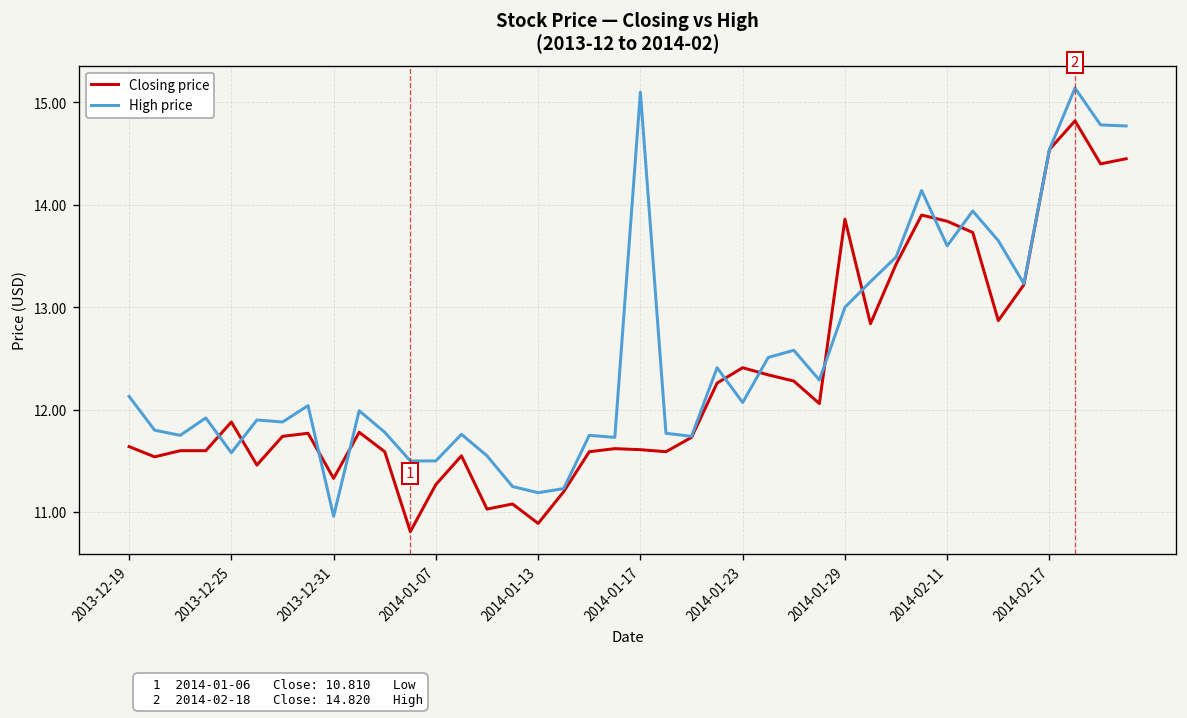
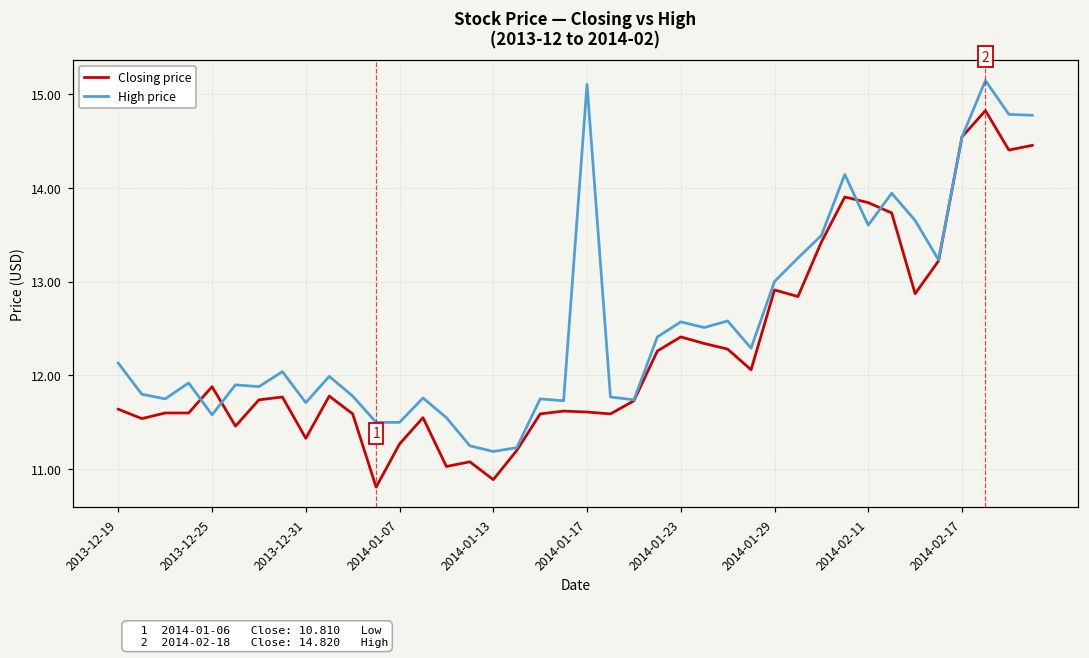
High price, 2013-12-31: 11.0 -> 11.7
High price, 2014-01-23: 12.1 -> 12.6
Closing price, 2014-01-29: 13.9 -> 12.9
